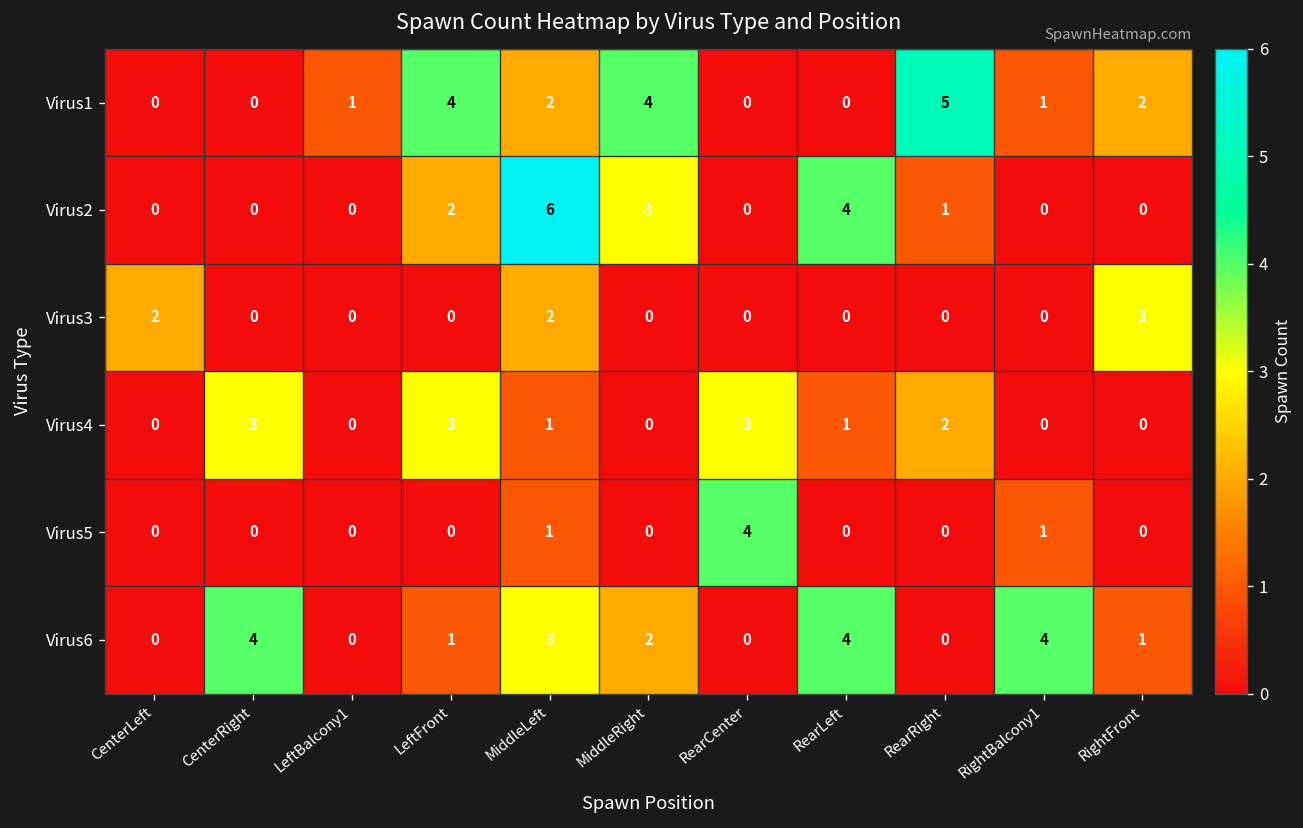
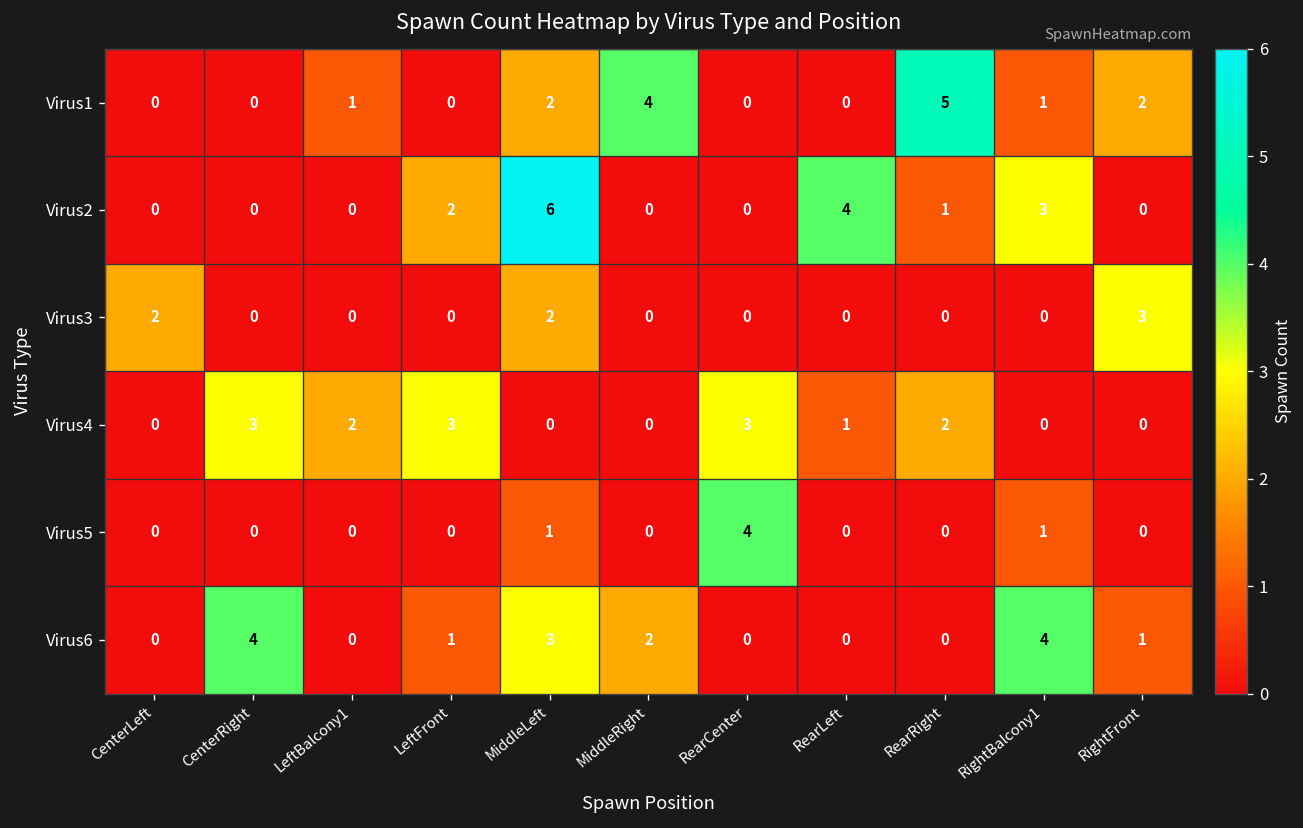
Virus1, LeftFront: 4 -> 0
Virus2, MiddleRight: 3 -> 0
Virus2, RightBalcony1: 0 -> 3
Virus4, LeftBalcony1: 0 -> 2
Virus4, MiddleLeft: 1 -> 0
Virus6, RearLeft: 4 -> 0
